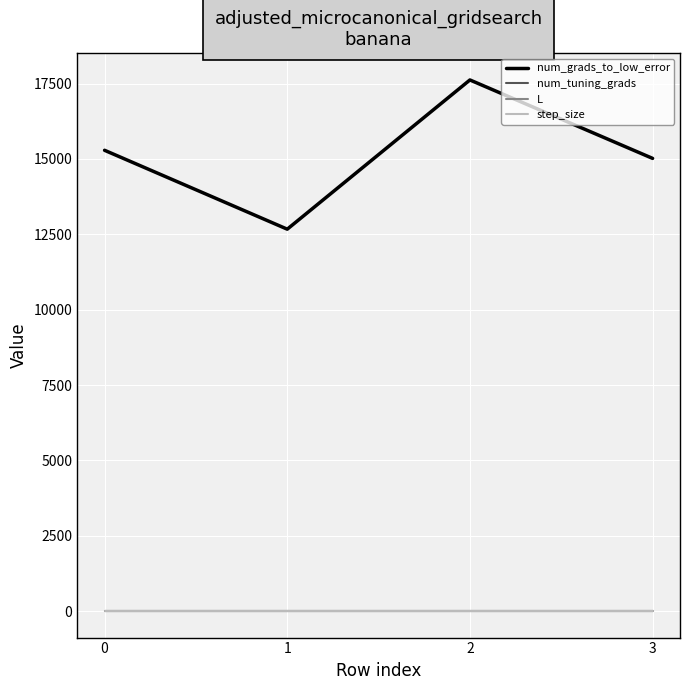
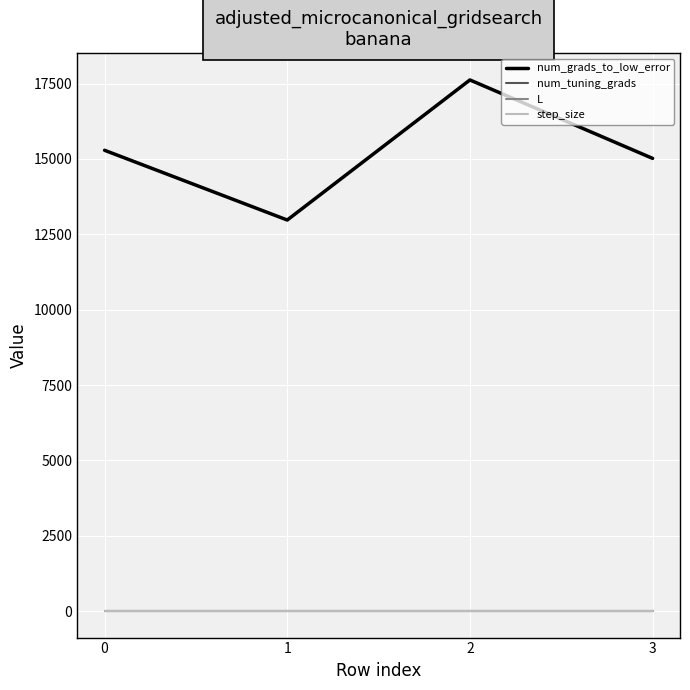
num_grads_to_low_error, 1: 12700 -> 13000
